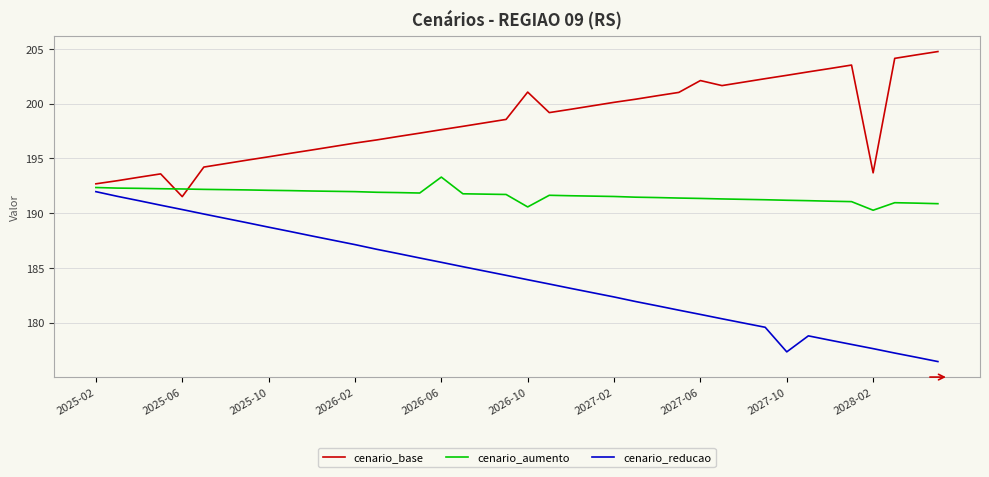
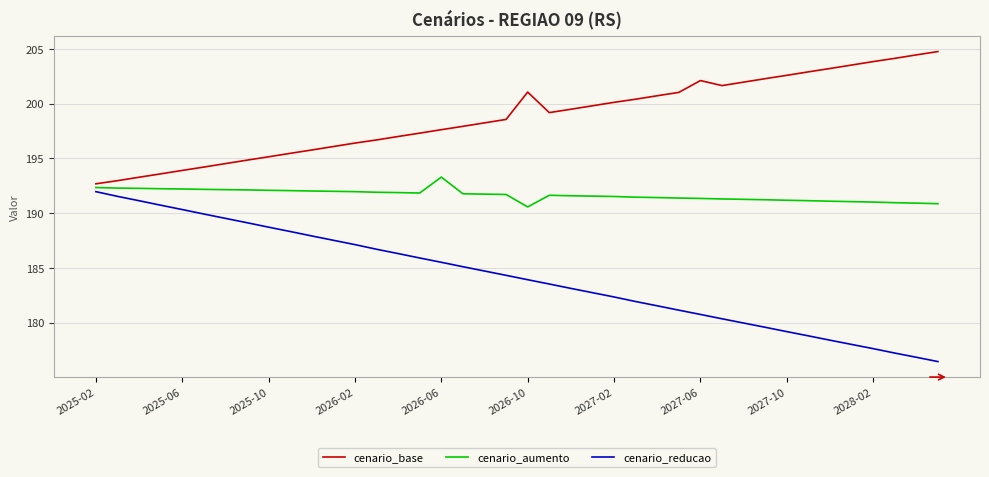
cenario_base, 2025-06: 191.5 -> 193.9
cenario_reducao, 2027-10: 177.3 -> 179.2
cenario_base, 2028-02: 193.7 -> 203.8
cenario_aumento, 2028-02: 190.3 -> 191.0
